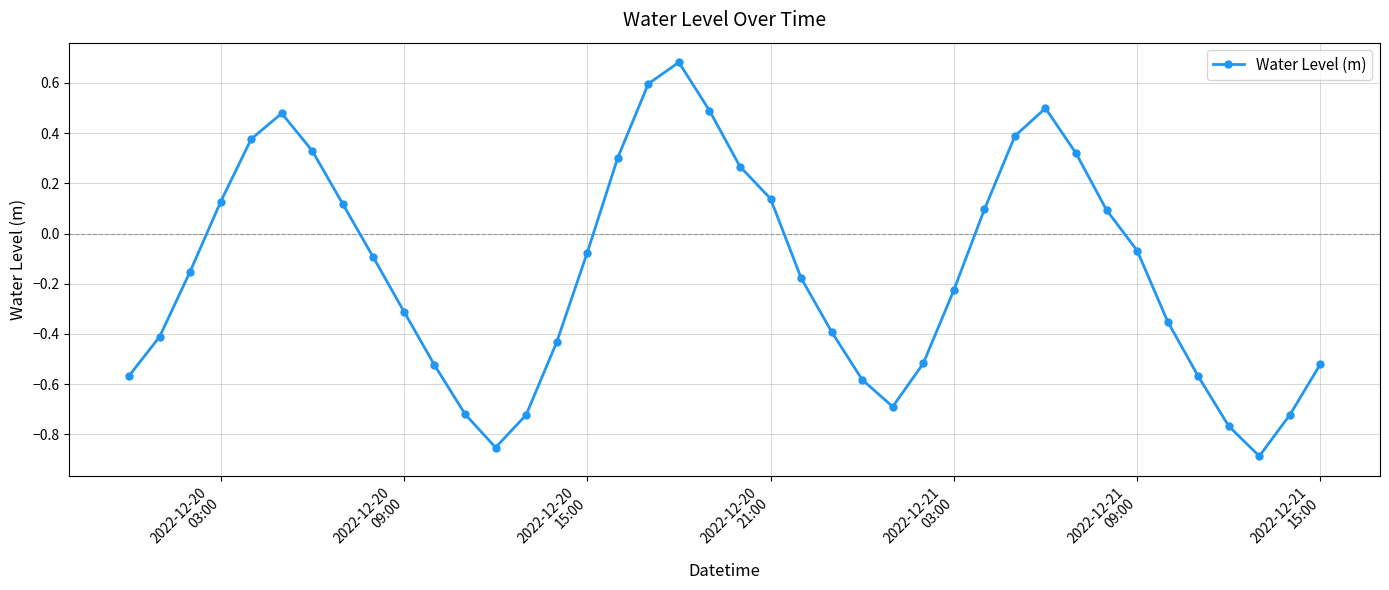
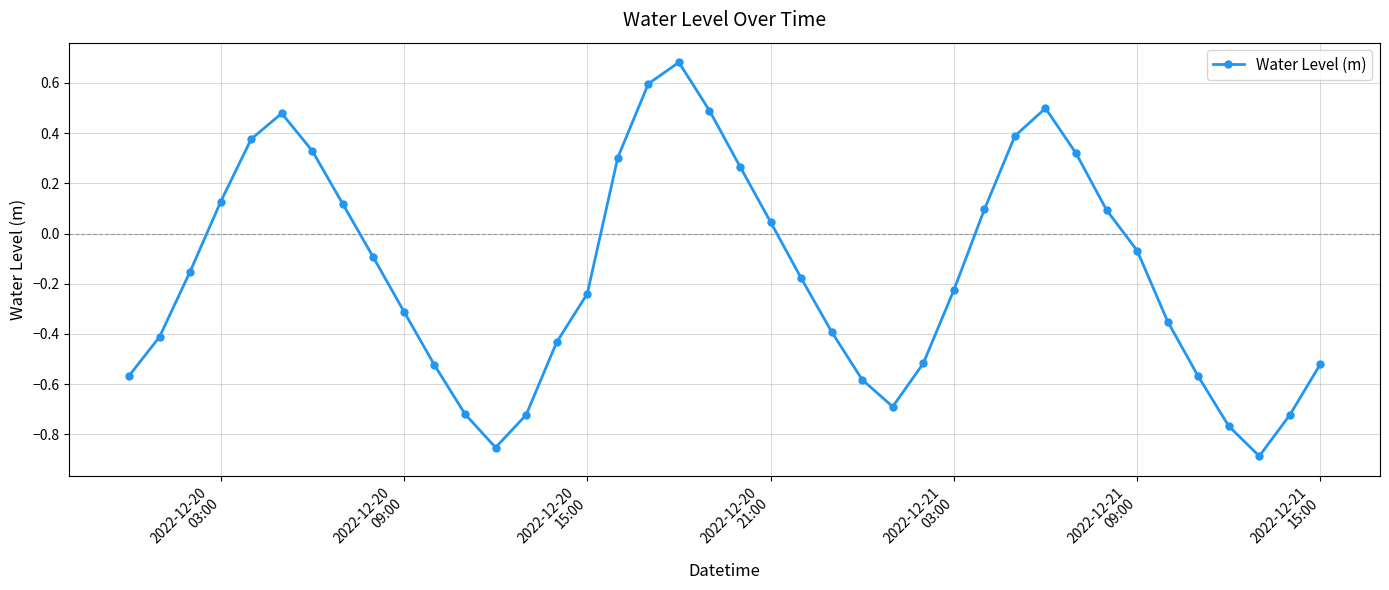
2022-12-20 15:00: -0.08 -> -0.24
2022-12-20 21:00: 0.14 -> 0.05
